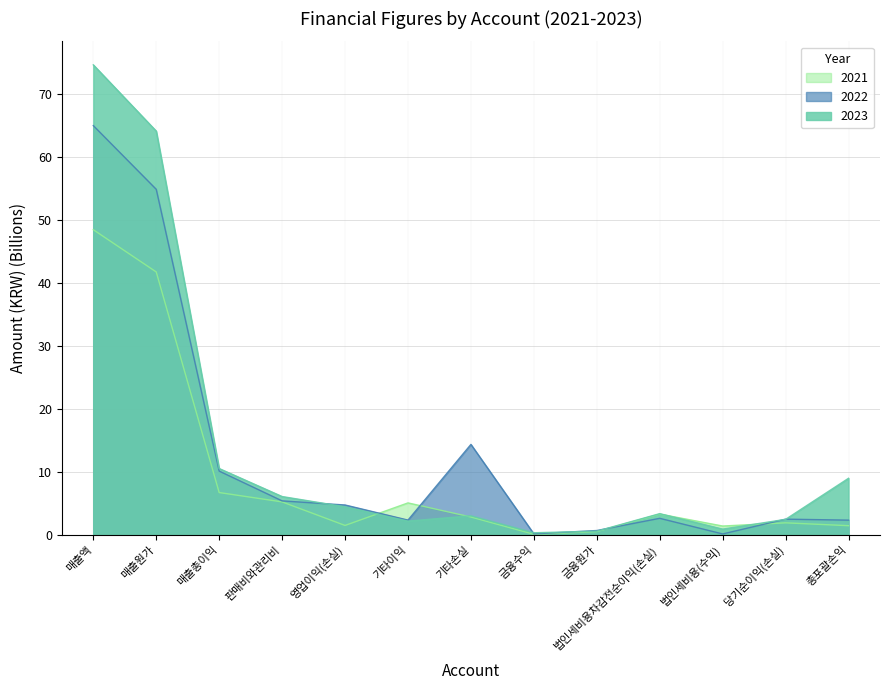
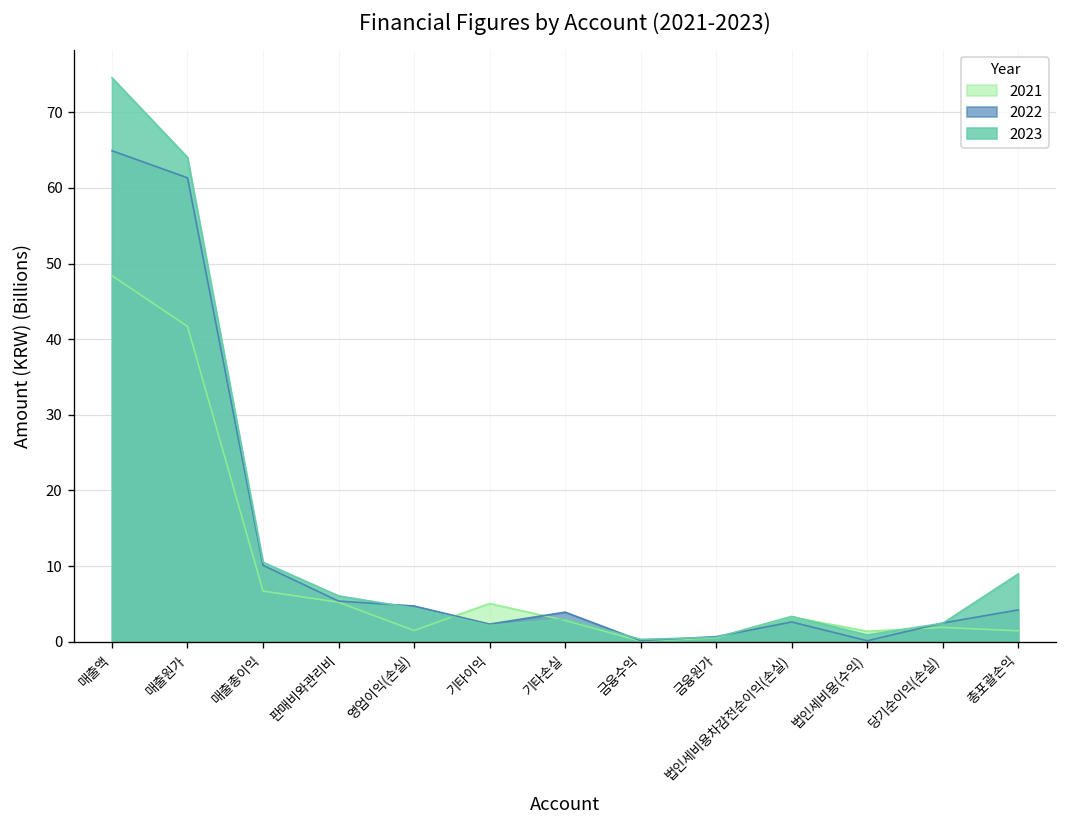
2022, 매출원가: 55 -> 61
2022, 기타손실: 14 -> 4
2022, 총포괄손익: 2 -> 4
